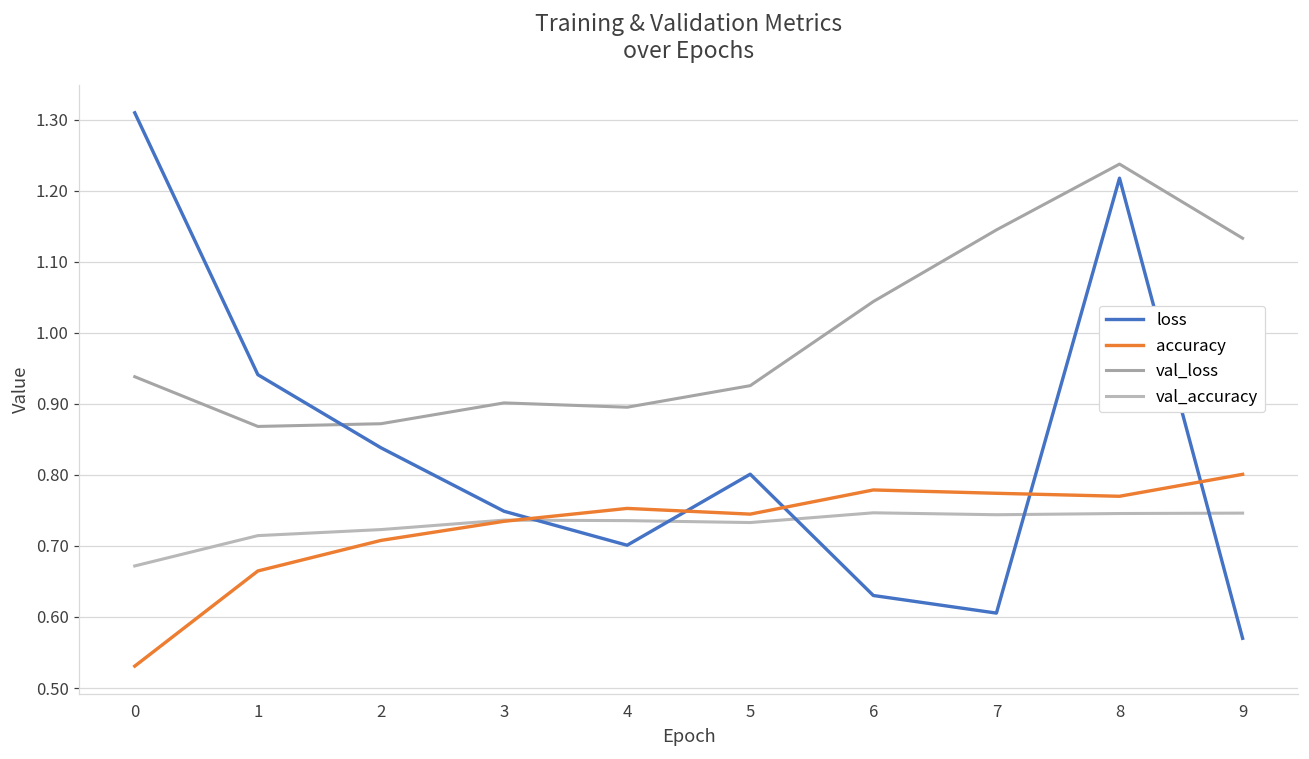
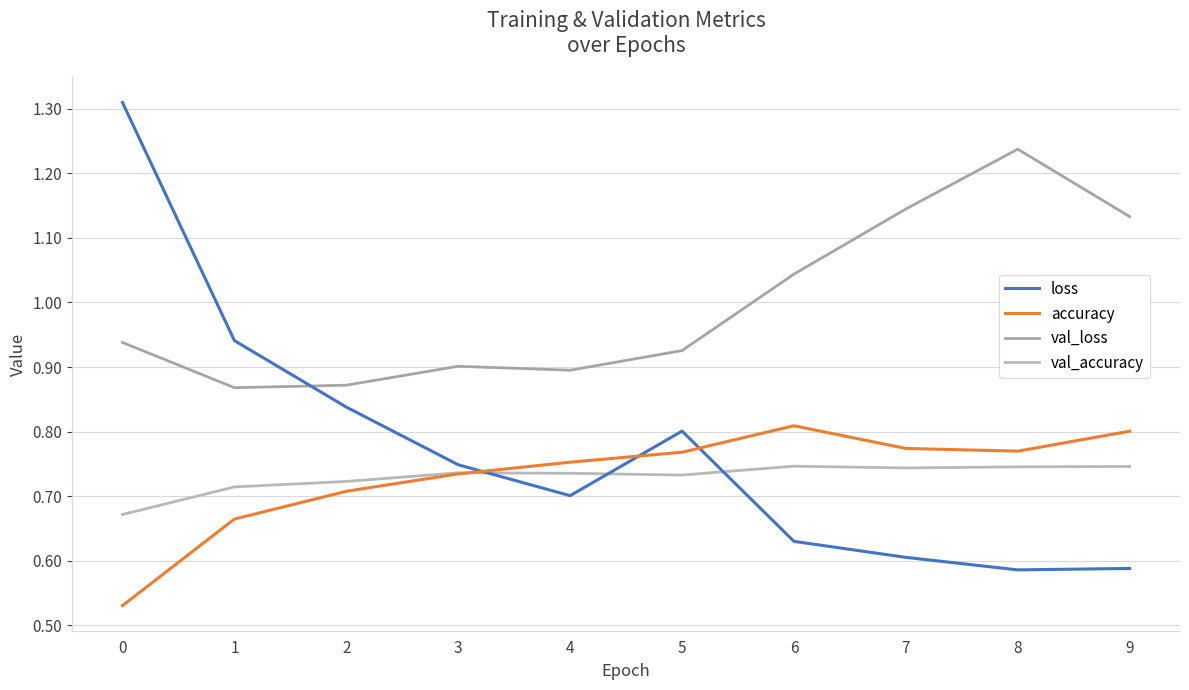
accuracy, 5: 0.74 -> 0.77
accuracy, 6: 0.78 -> 0.81
loss, 8: 1.22 -> 0.59
loss, 9: 0.57 -> 0.59
